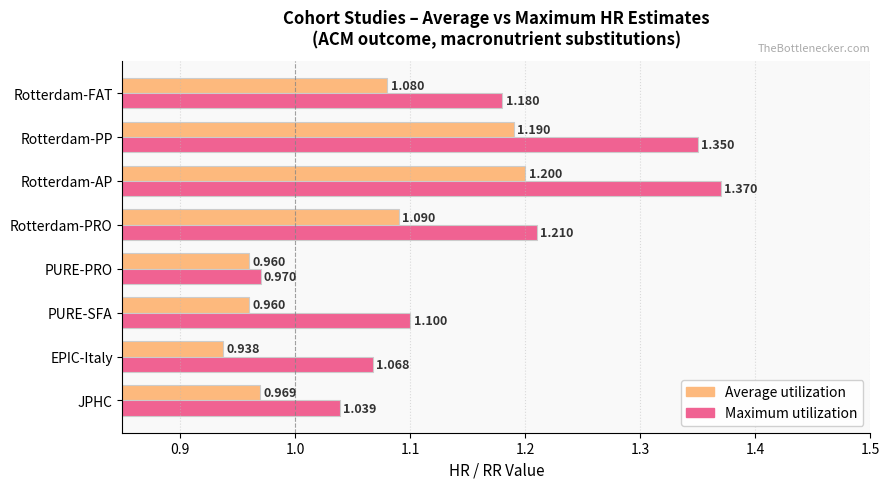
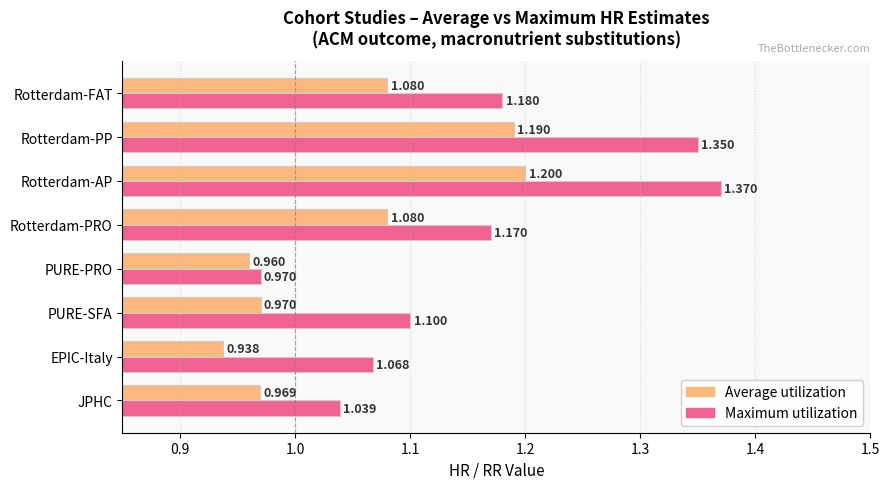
Average utilization, Rotterdam-PRO: 1.090 -> 1.080
Maximum utilization, Rotterdam-PRO: 1.210 -> 1.170
Average utilization, PURE-SFA: 0.960 -> 0.970
